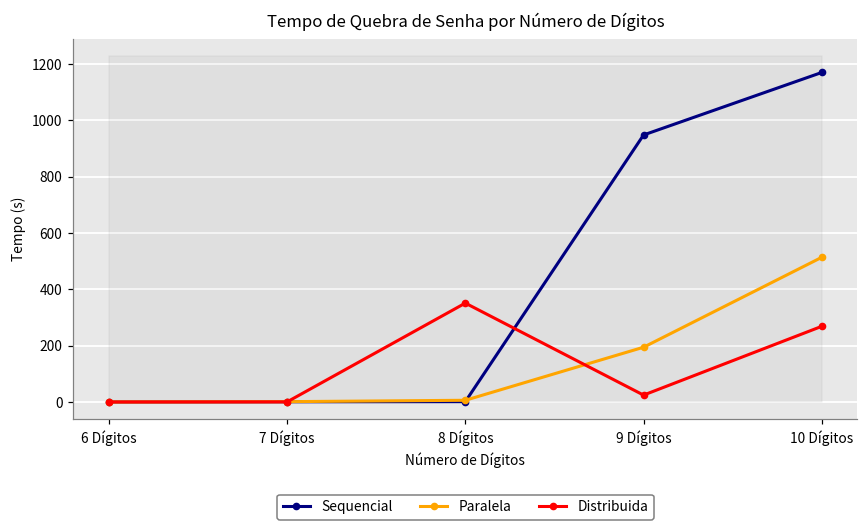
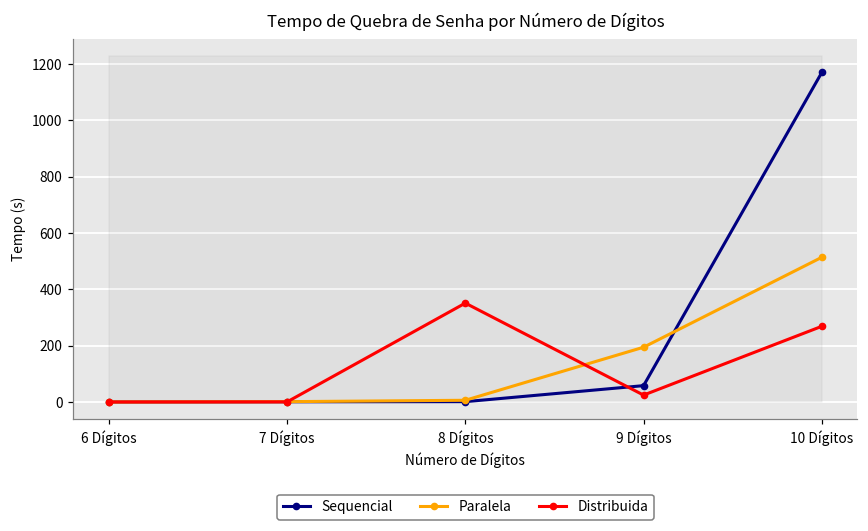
Sequencial, 9 Dígitos: 950 -> 60
